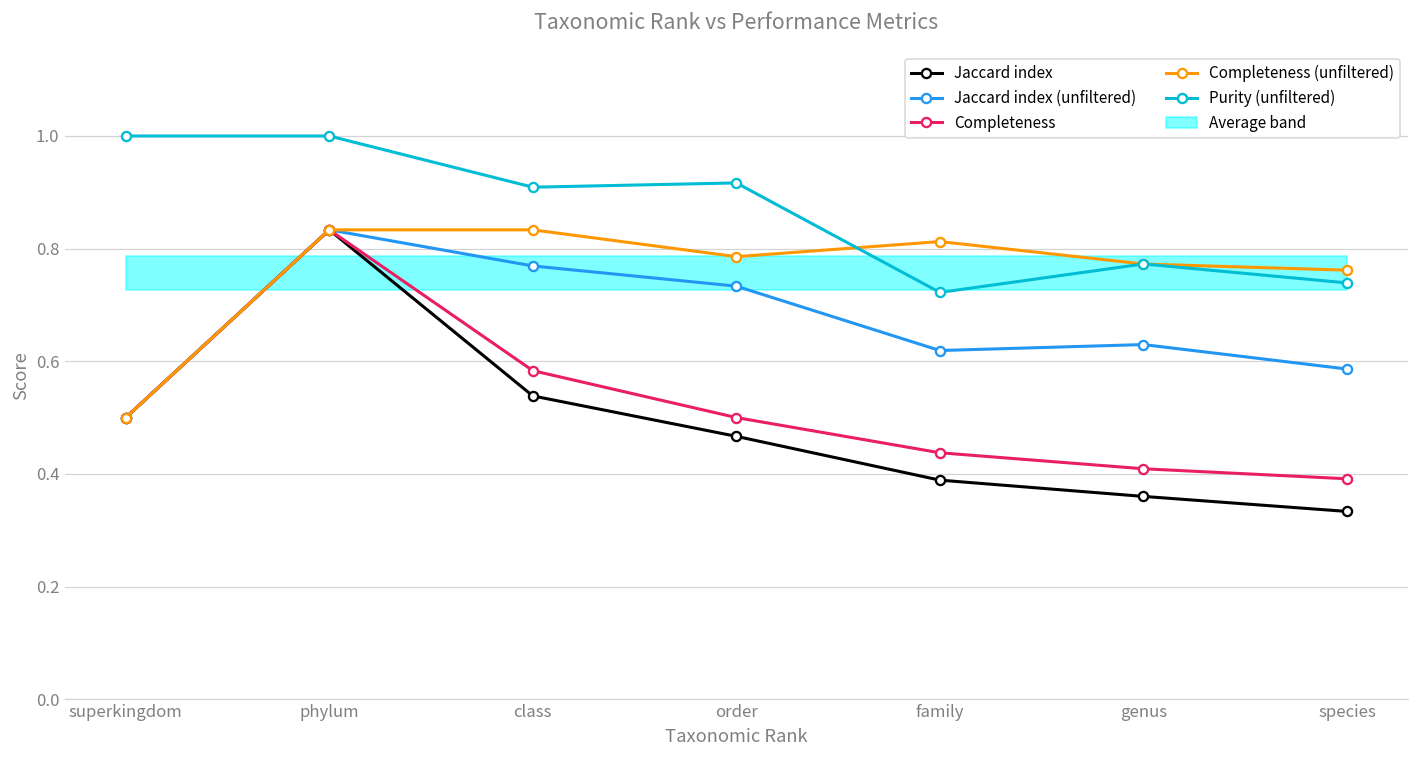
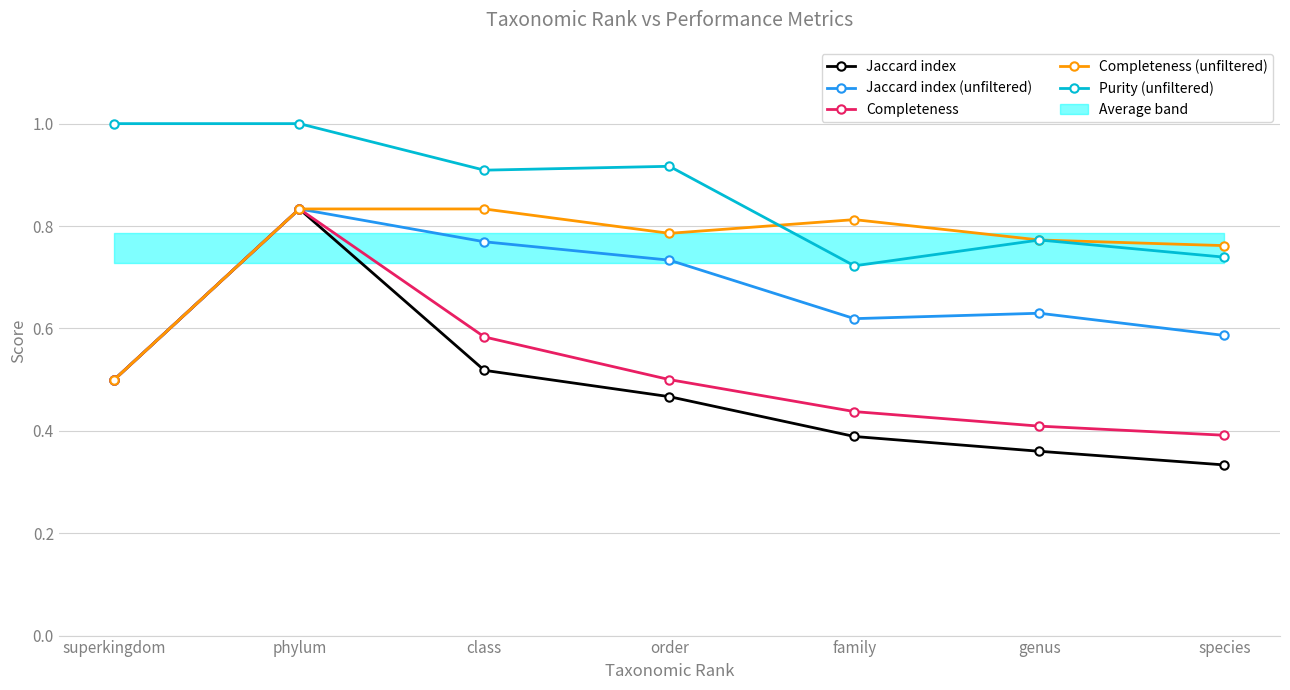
Jaccard index, class: 0.54 -> 0.52
